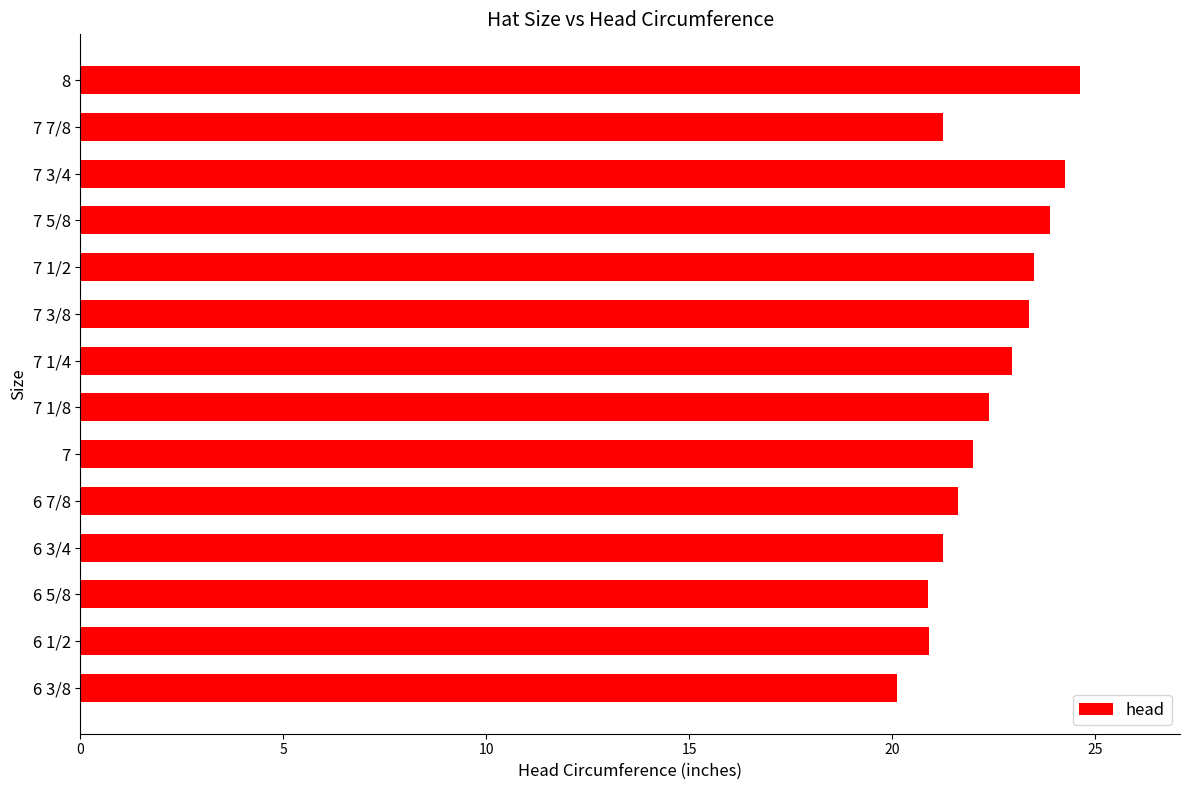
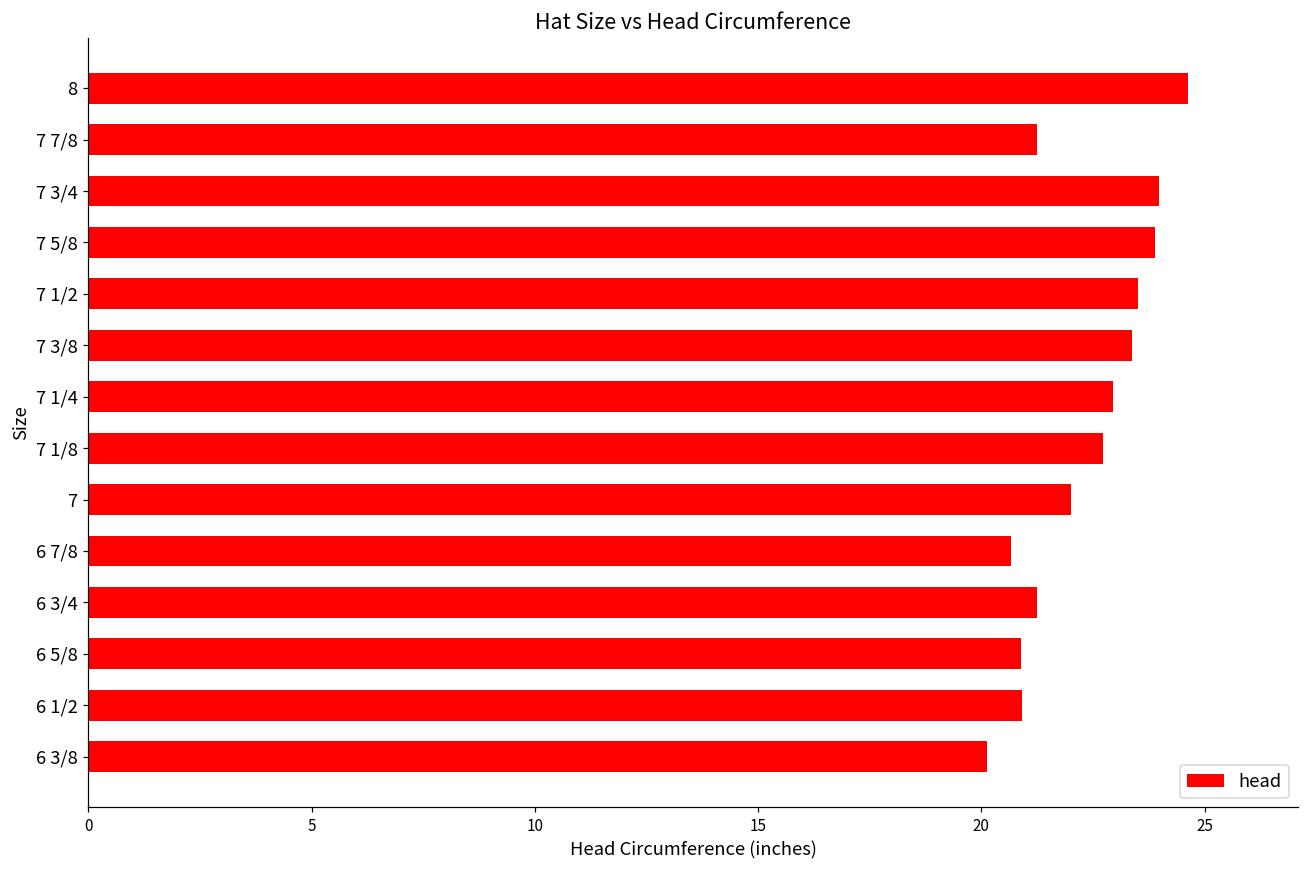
7 3/4: 24.3 -> 24.0
7 1/8: 22.4 -> 22.7
6 7/8: 21.6 -> 20.7
